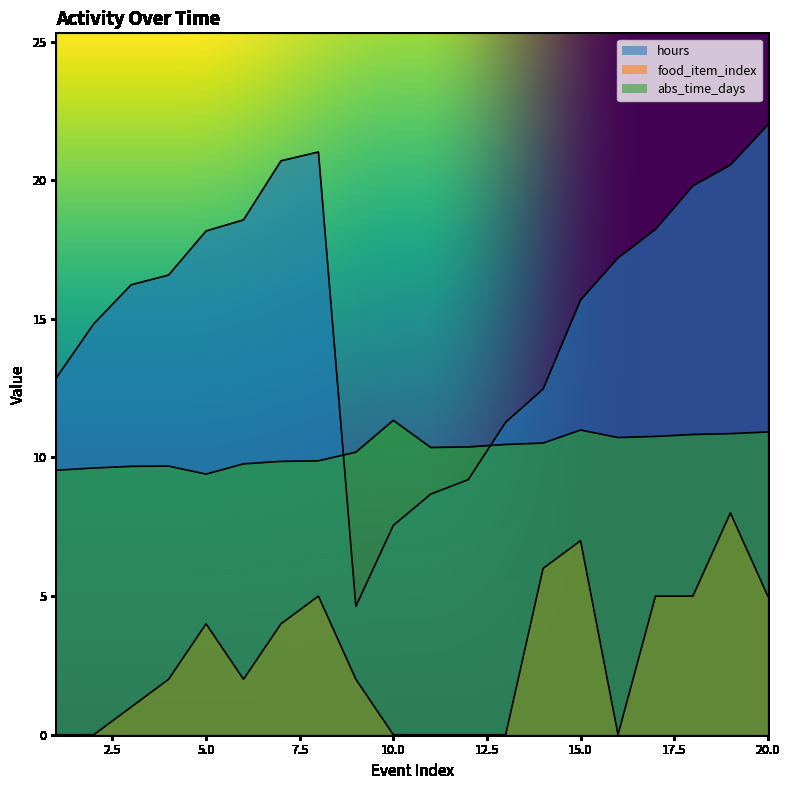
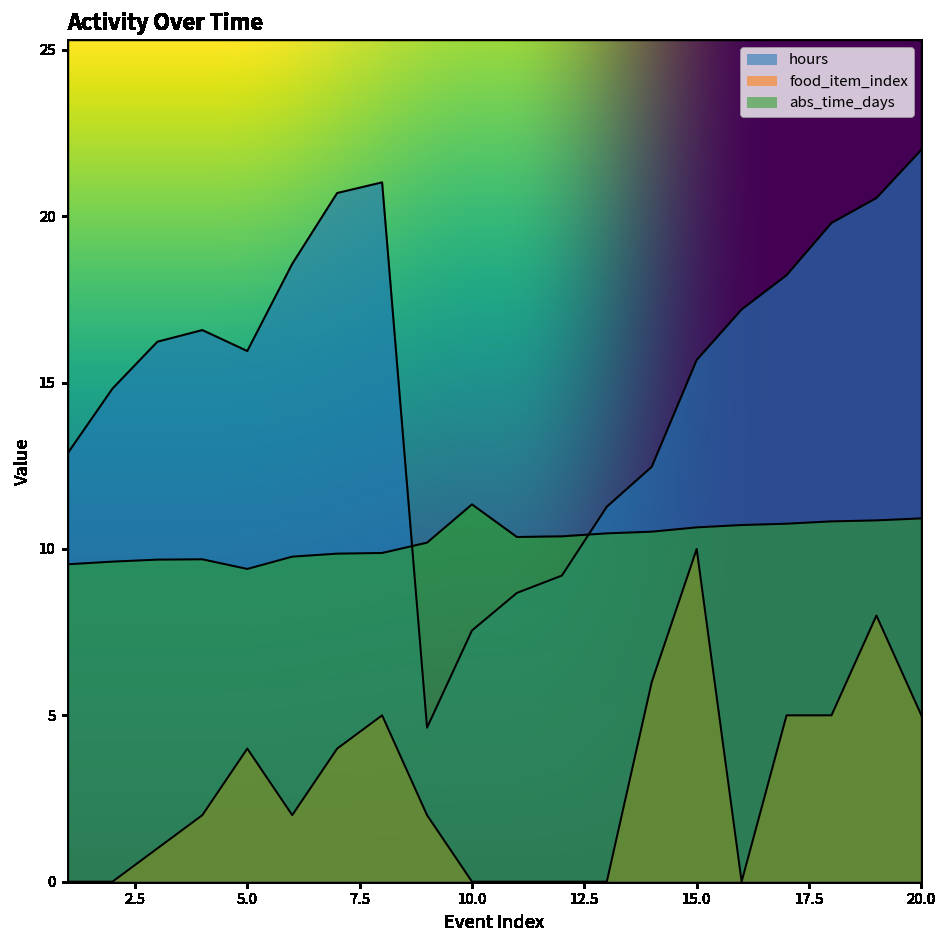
hours, 5.0: 18.2 -> 16.0
food_item_index, 15.0: 7 -> 10
abs_time_days, 15.0: 11.0 -> 10.7
